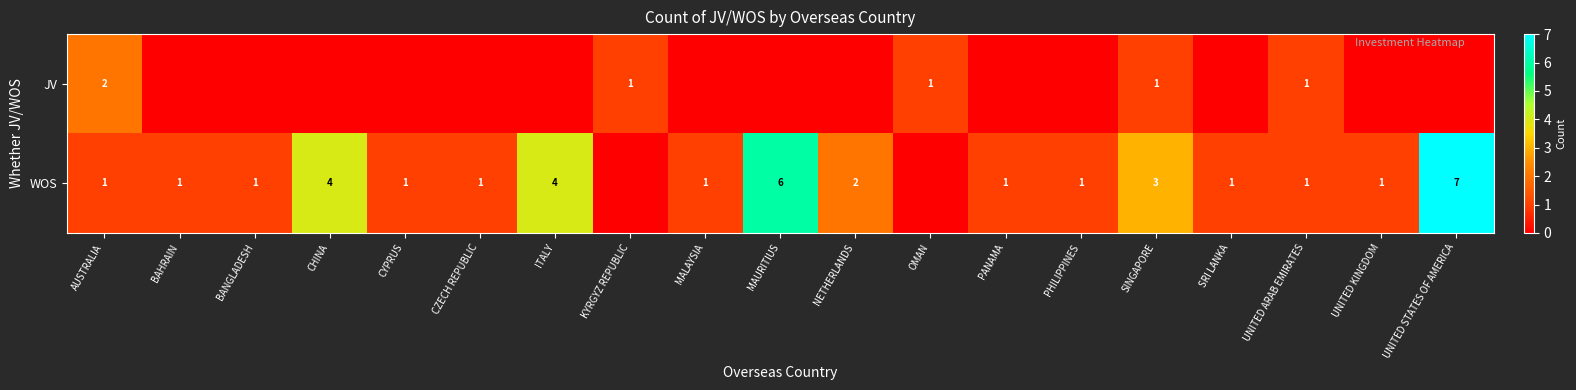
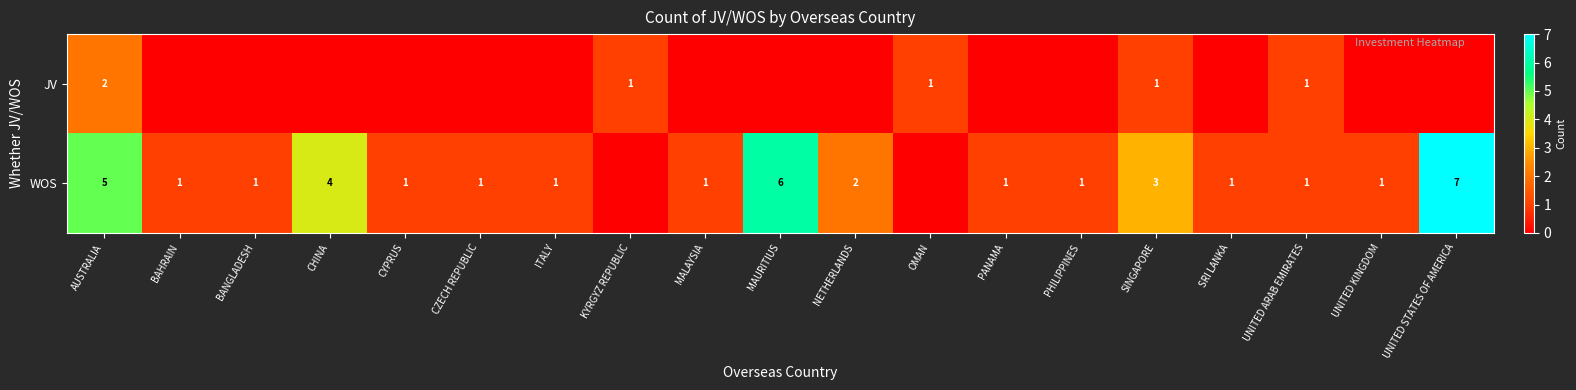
WOS, AUSTRALIA: 1 -> 5
WOS, ITALY: 4 -> 1
